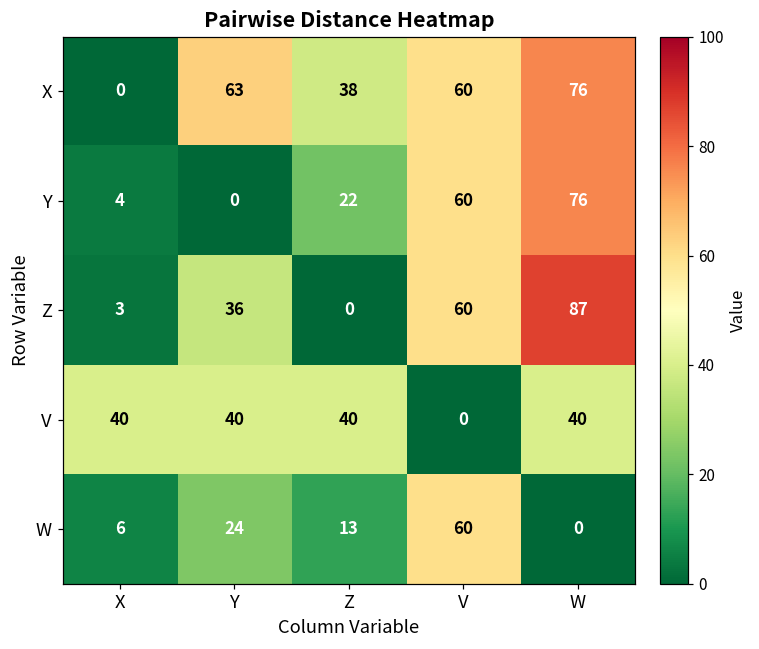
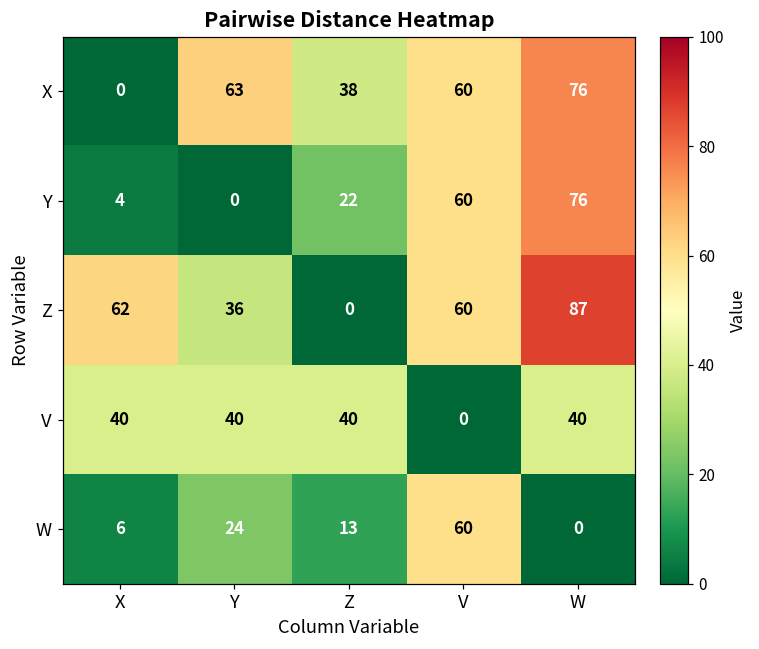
Z, X: 3 -> 62
